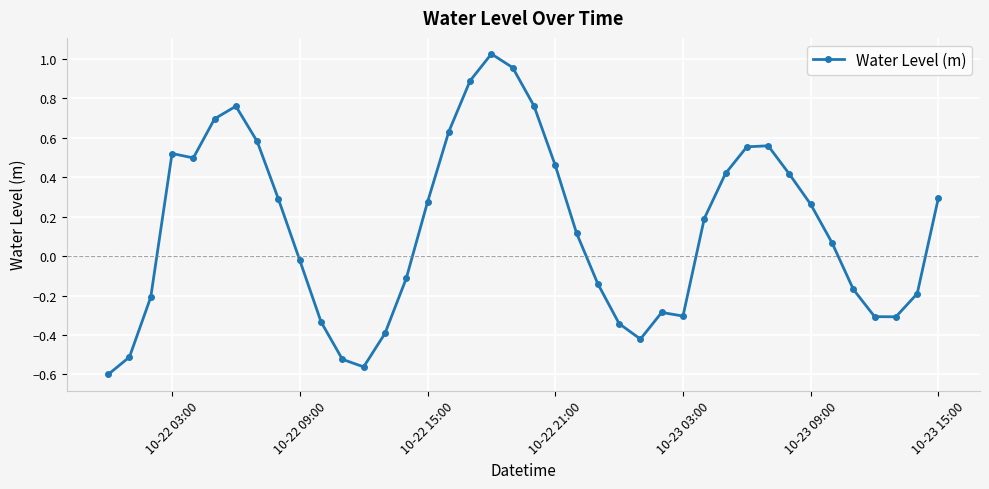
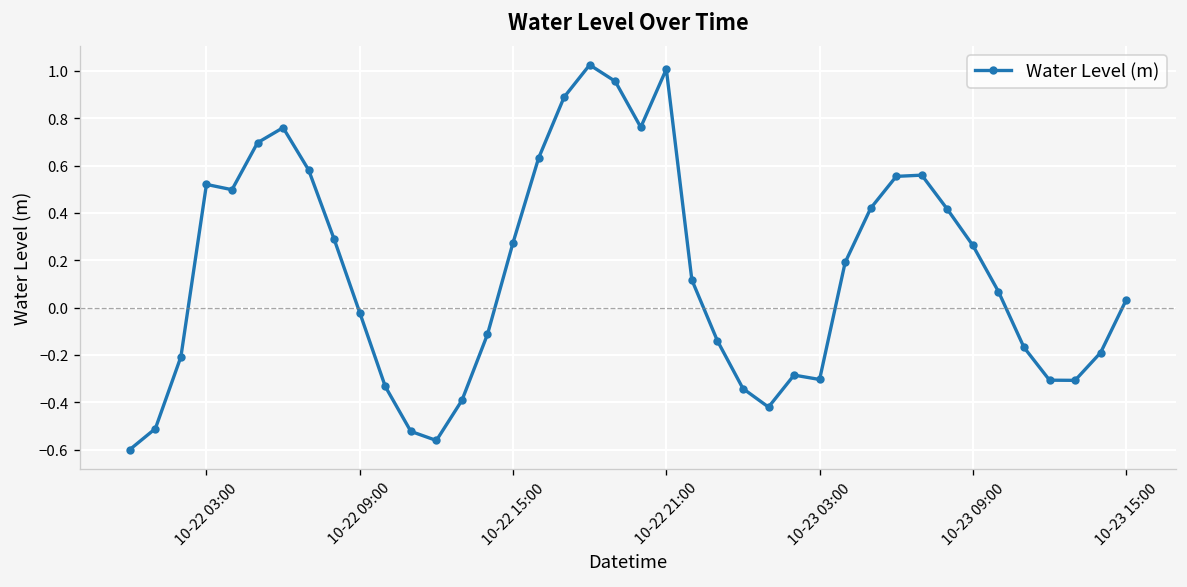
10-22 21:00: 0.46 -> 1.01
10-23 15:00: 0.30 -> 0.03
